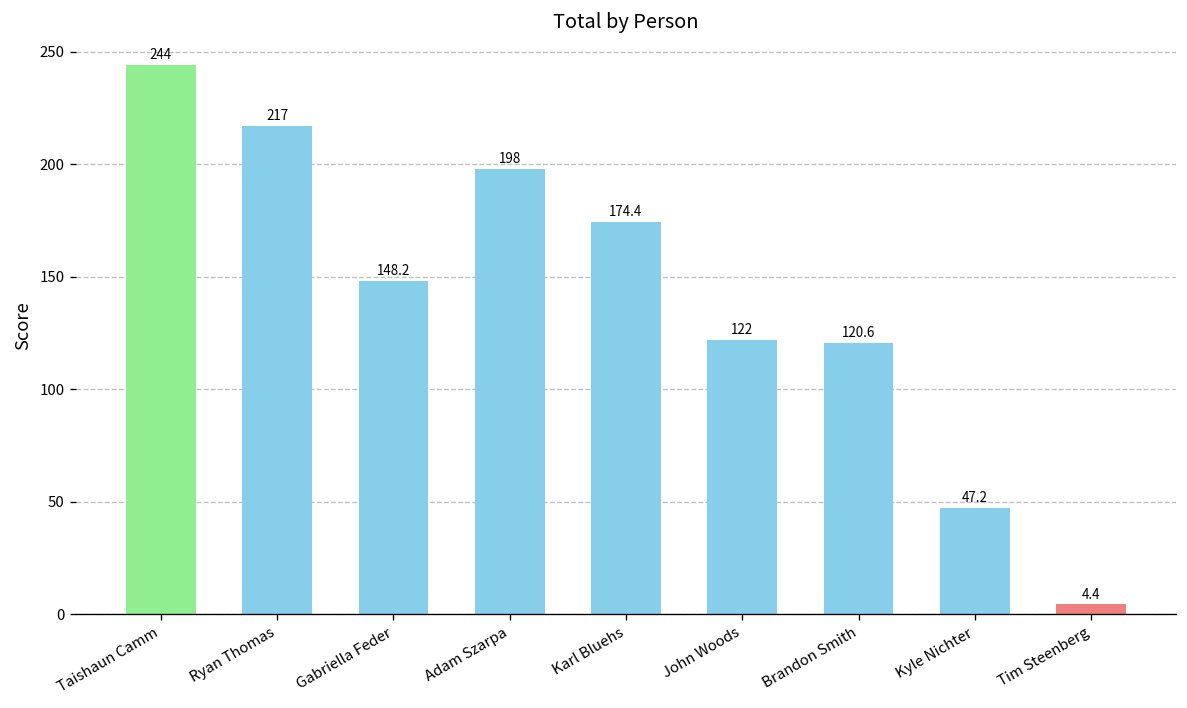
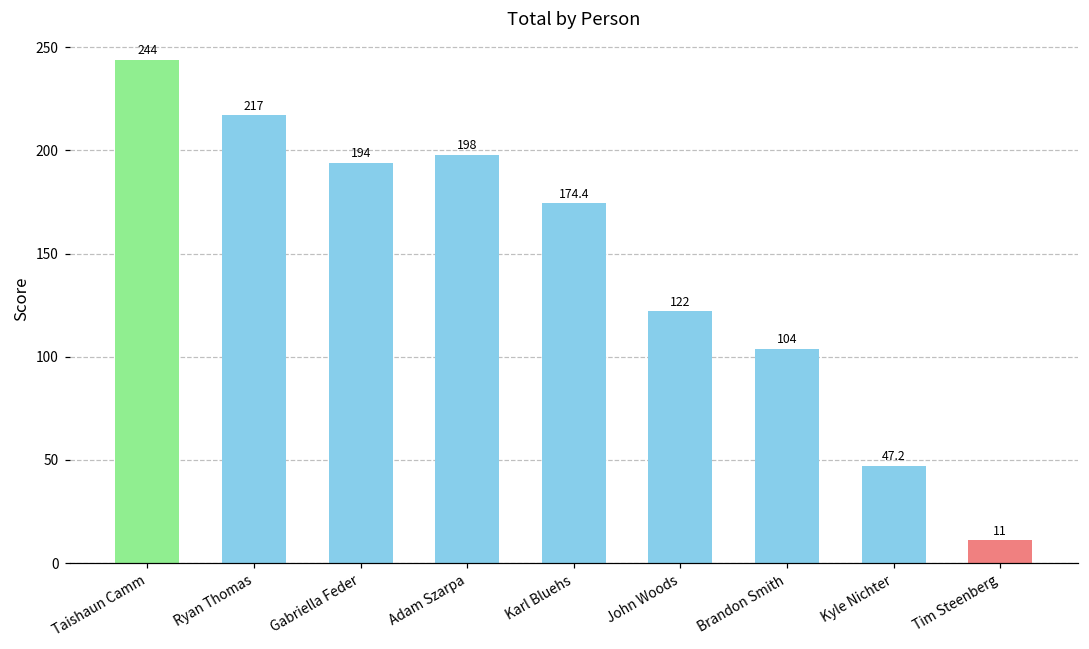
Gabriella Feder: 148.2 -> 194
Brandon Smith: 120.6 -> 104
Tim Steenberg: 4.4 -> 11
